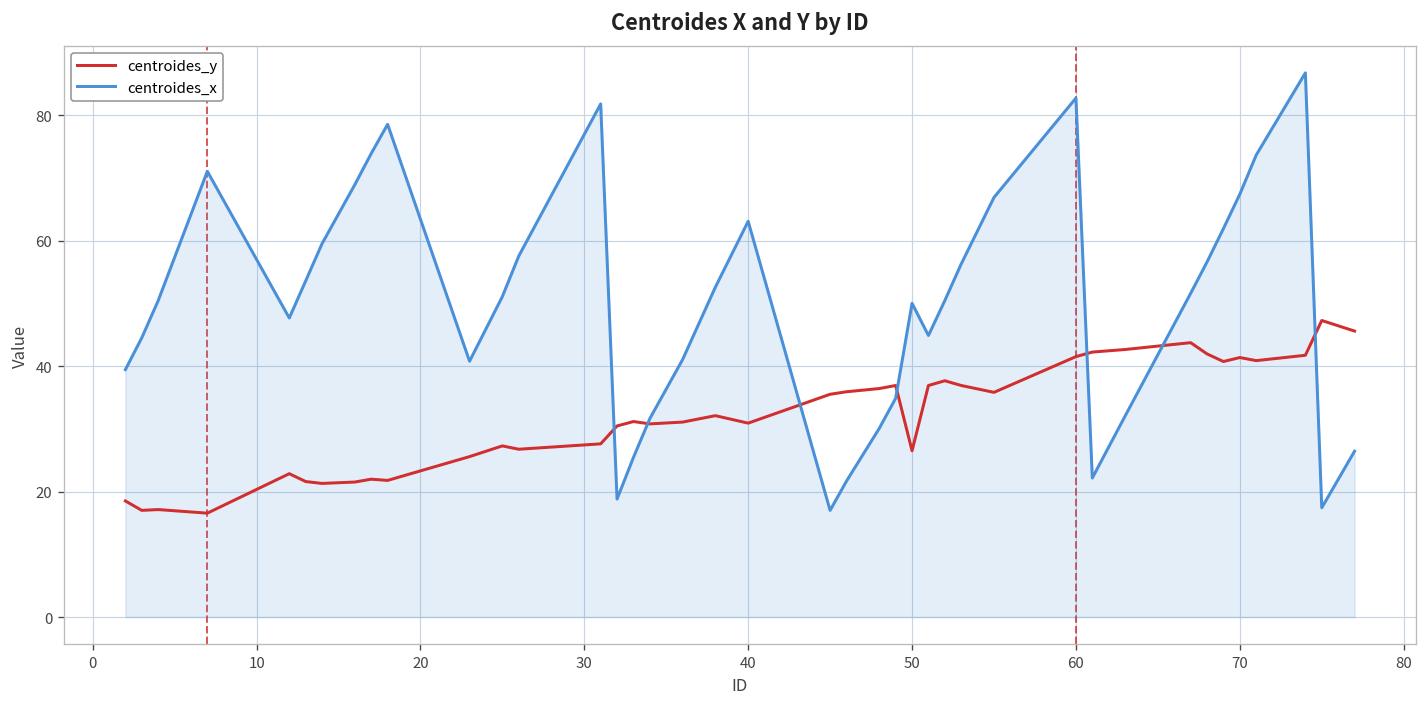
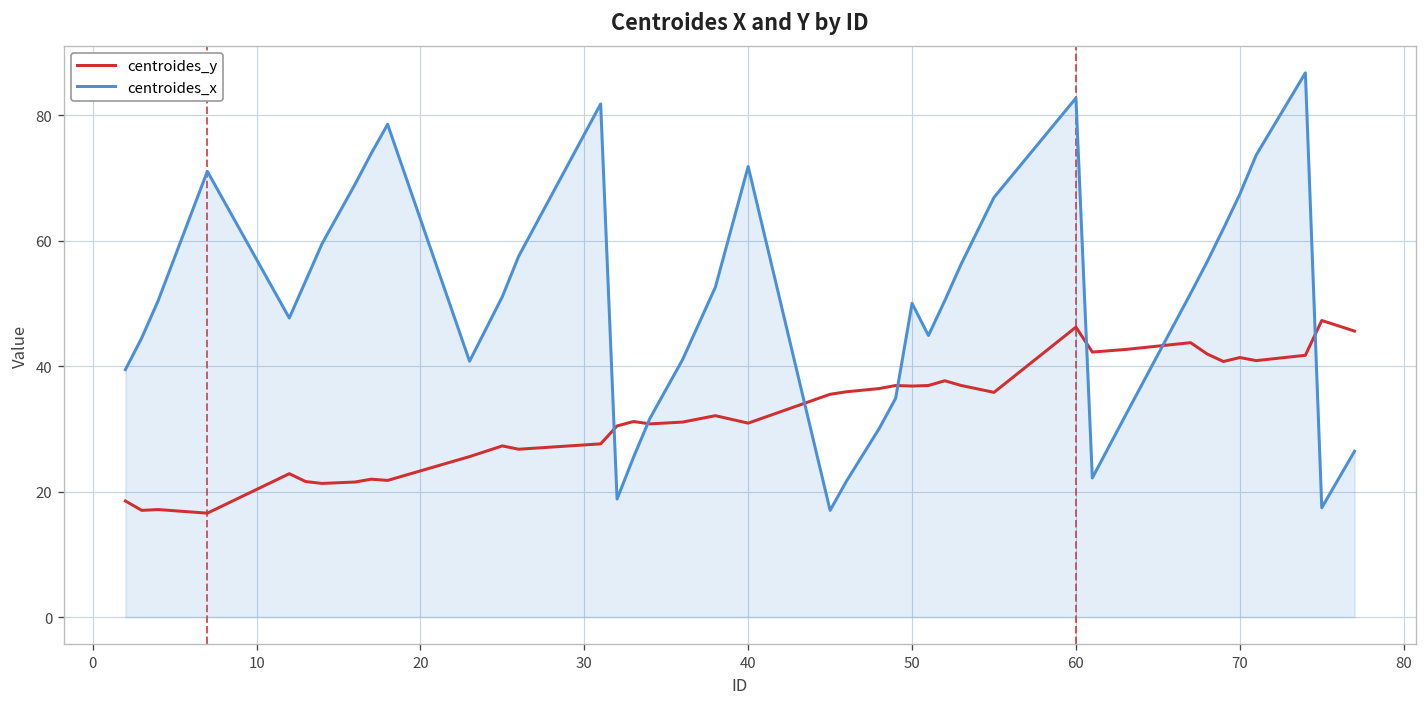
centroides_x, 40: 63 -> 72
centroides_y, 50: 26 -> 37
centroides_y, 60: 42 -> 46
